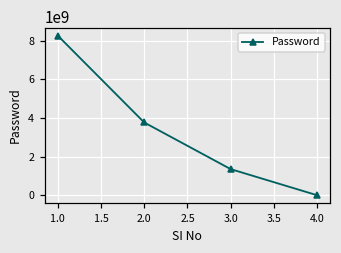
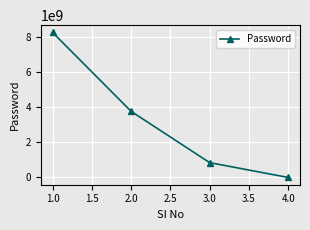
3.0: 1400000000 -> 800000000
